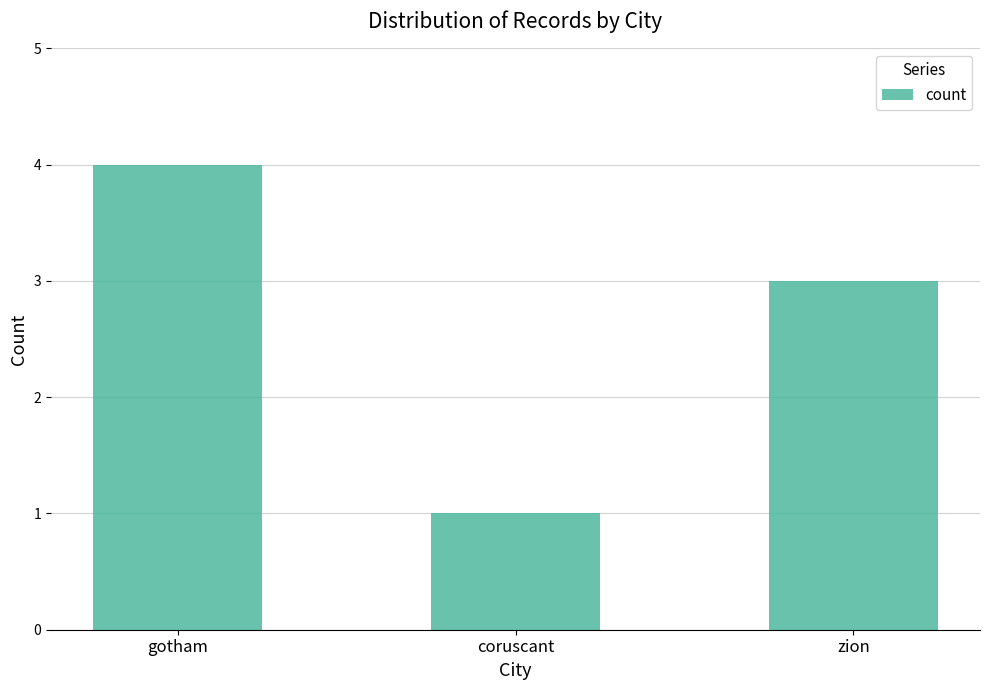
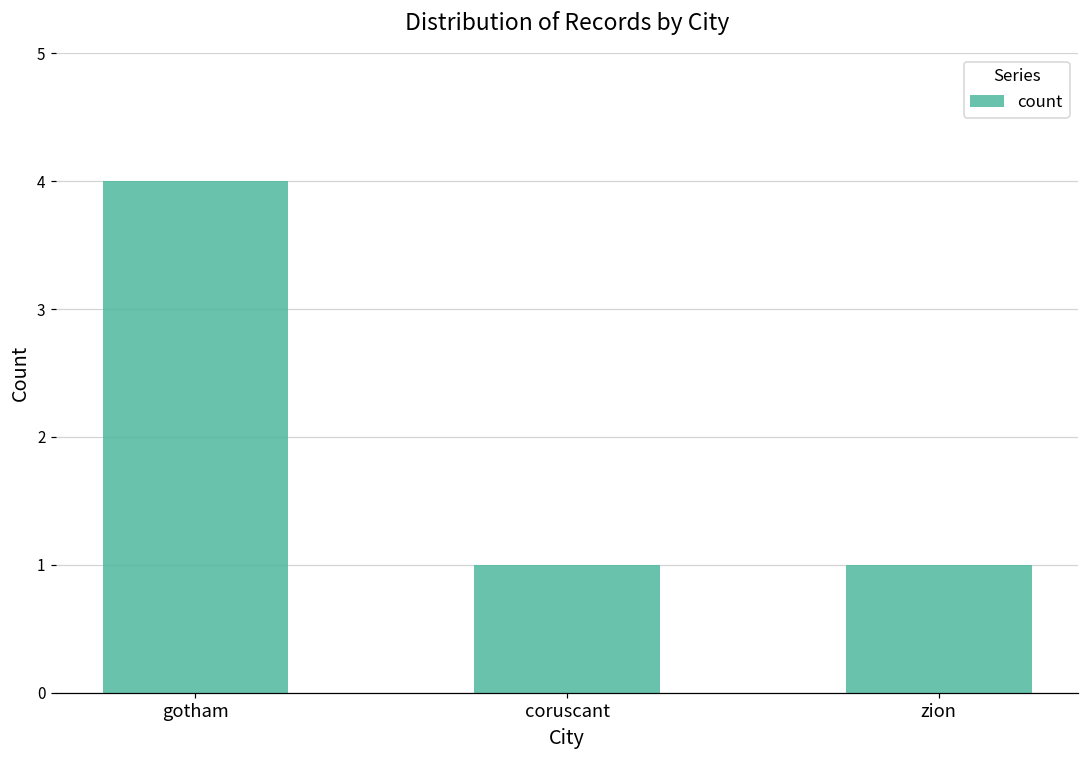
zion: 3 -> 1
